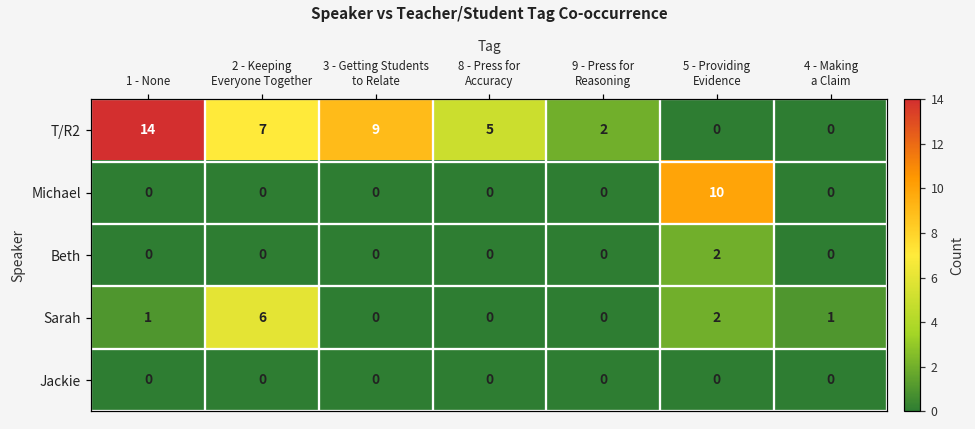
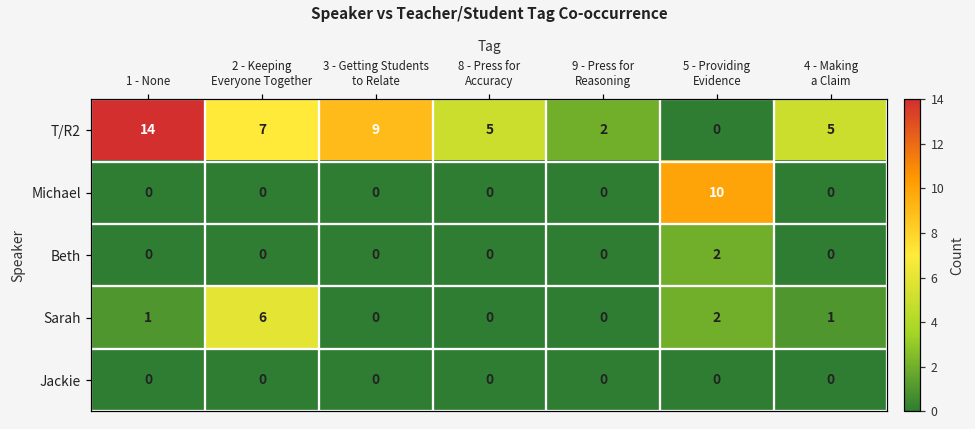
T/R2, 4 - Making a Claim: 0 -> 5
